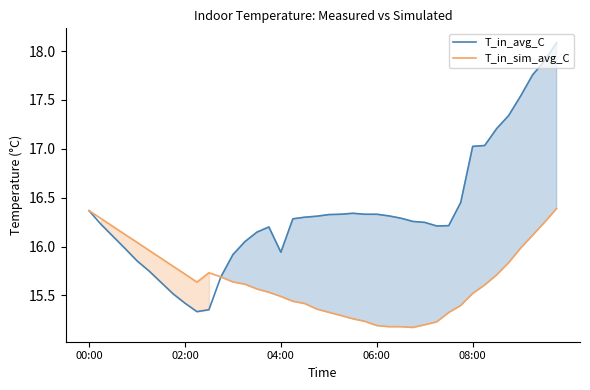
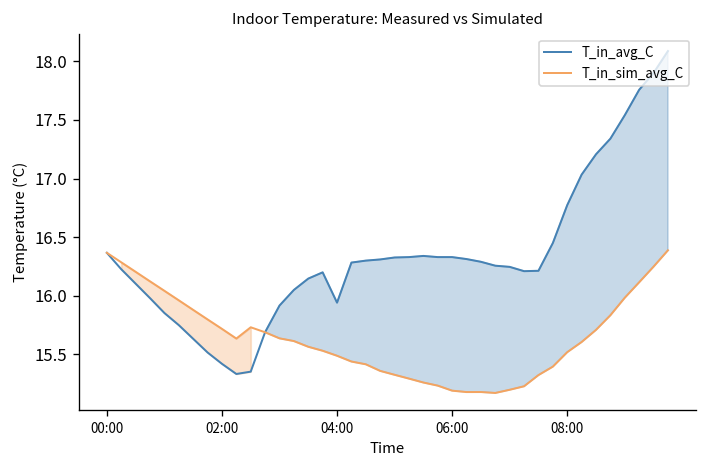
T_in_avg_C, 08:00: 17.0 -> 16.8
